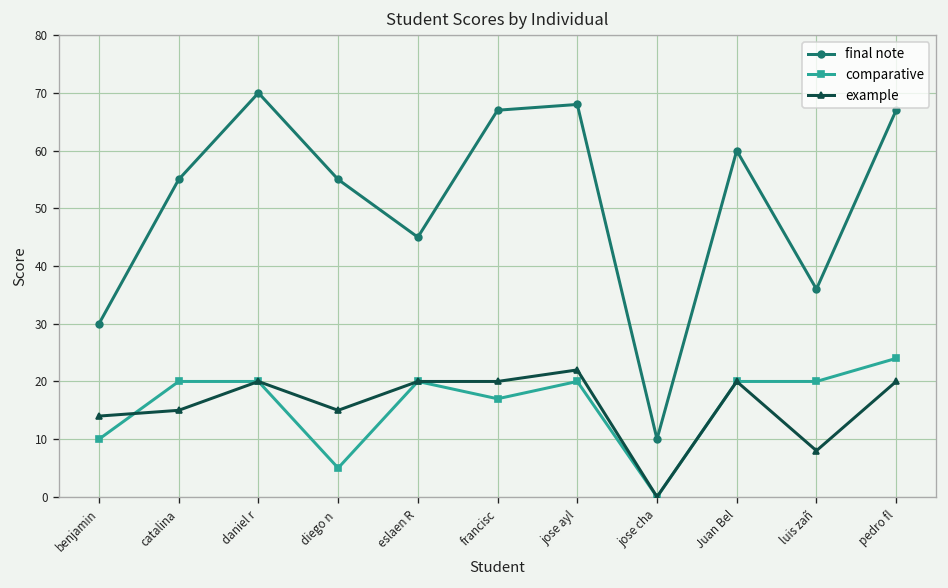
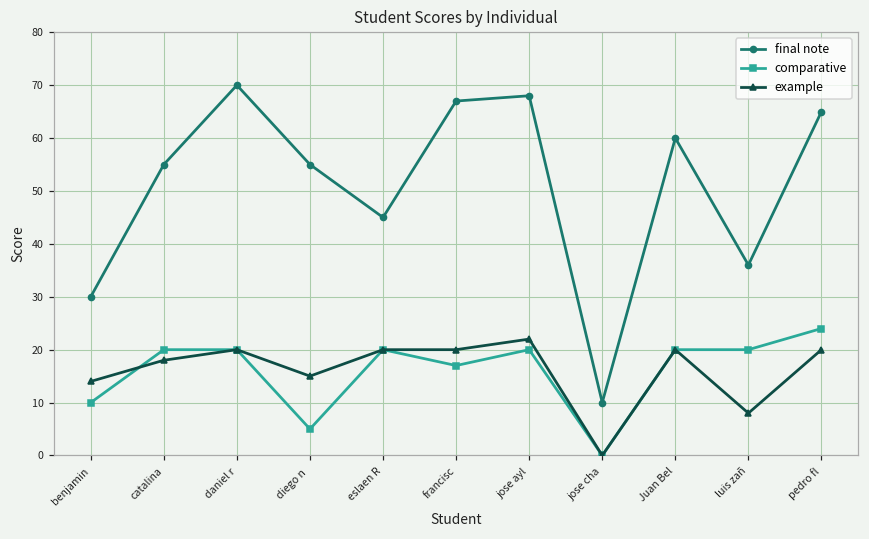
example, catalina: 15 -> 18
final note, pedro fl: 67 -> 65
